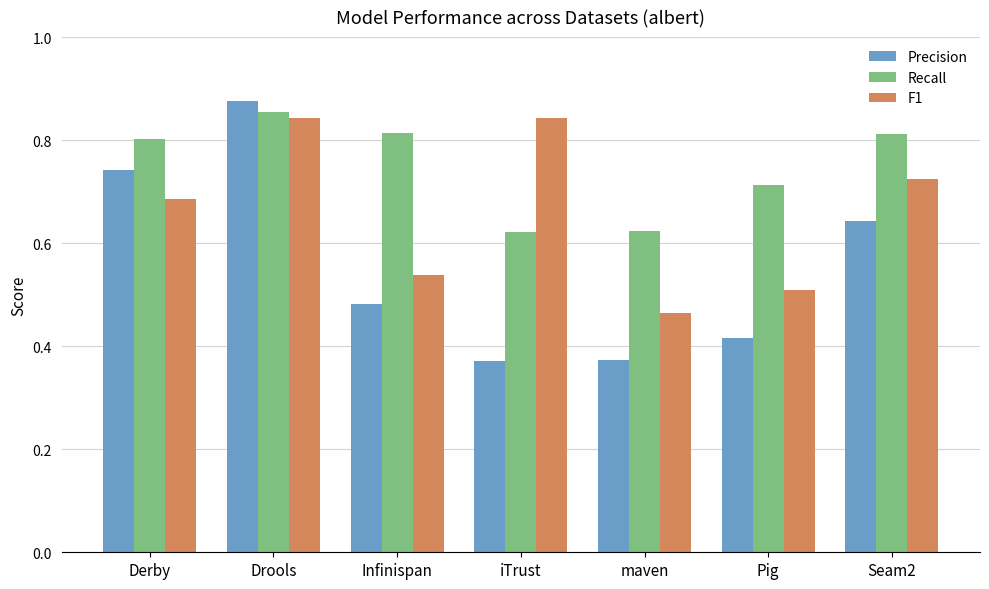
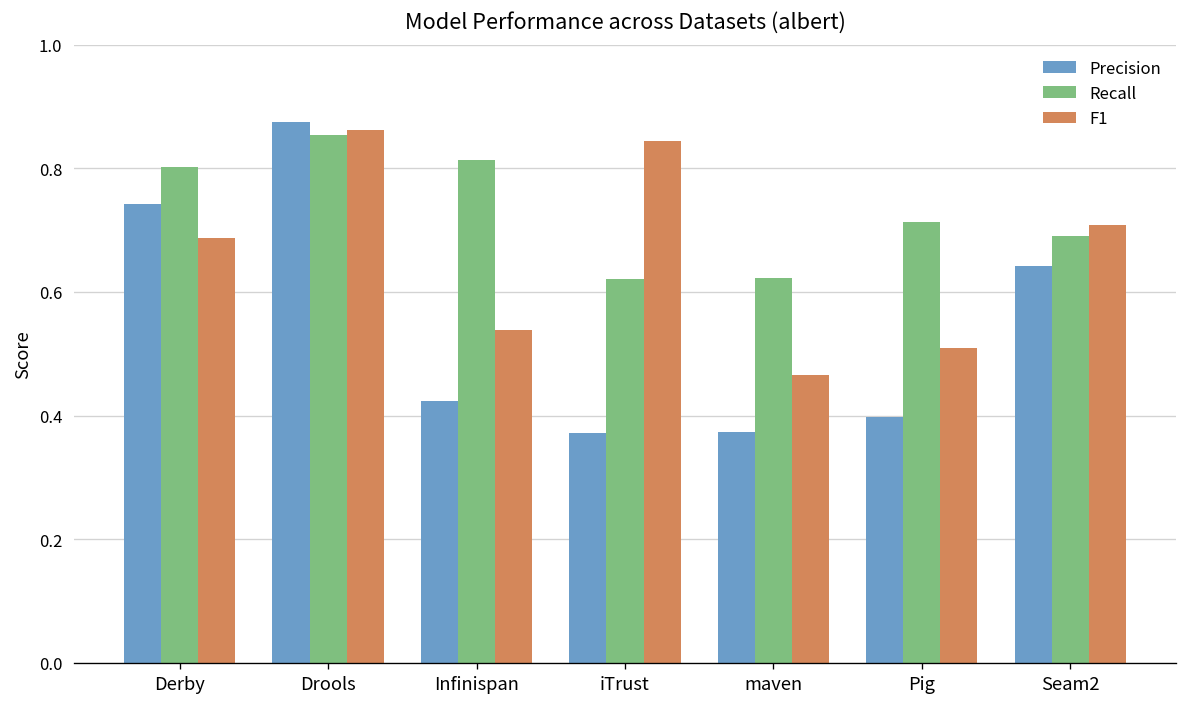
F1, Drools: 0.84 -> 0.86
Precision, Infinispan: 0.48 -> 0.42
Precision, Pig: 0.42 -> 0.40
Recall, Seam2: 0.81 -> 0.69
F1, Seam2: 0.72 -> 0.71
